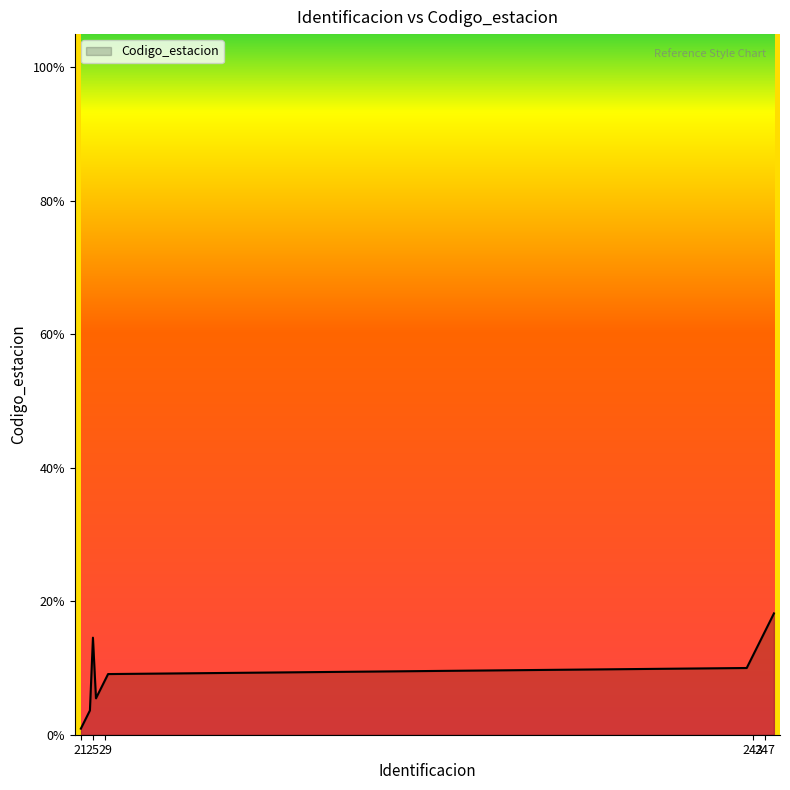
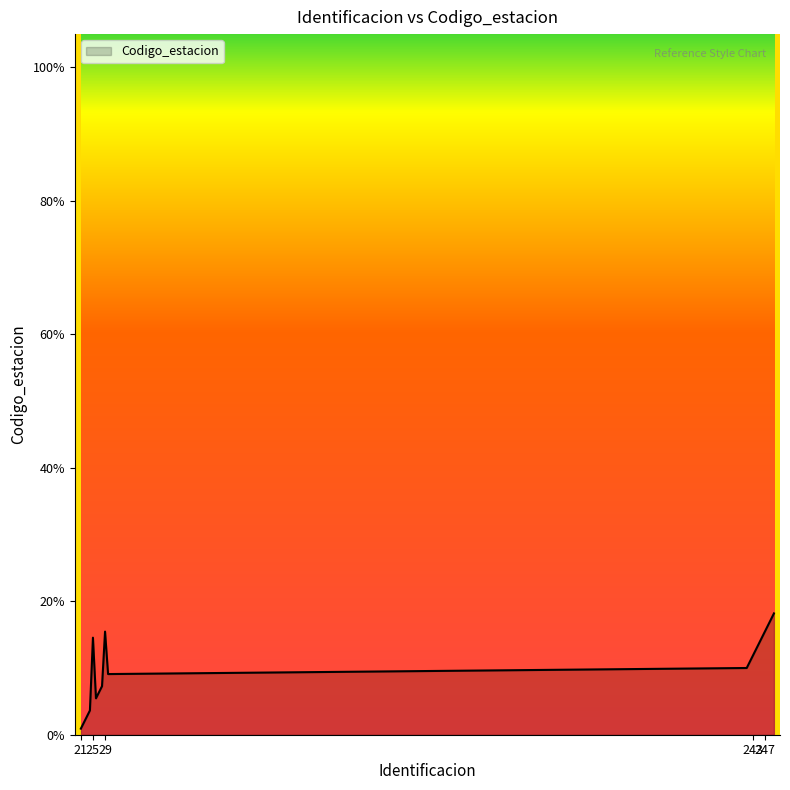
29: 8% -> 15%
